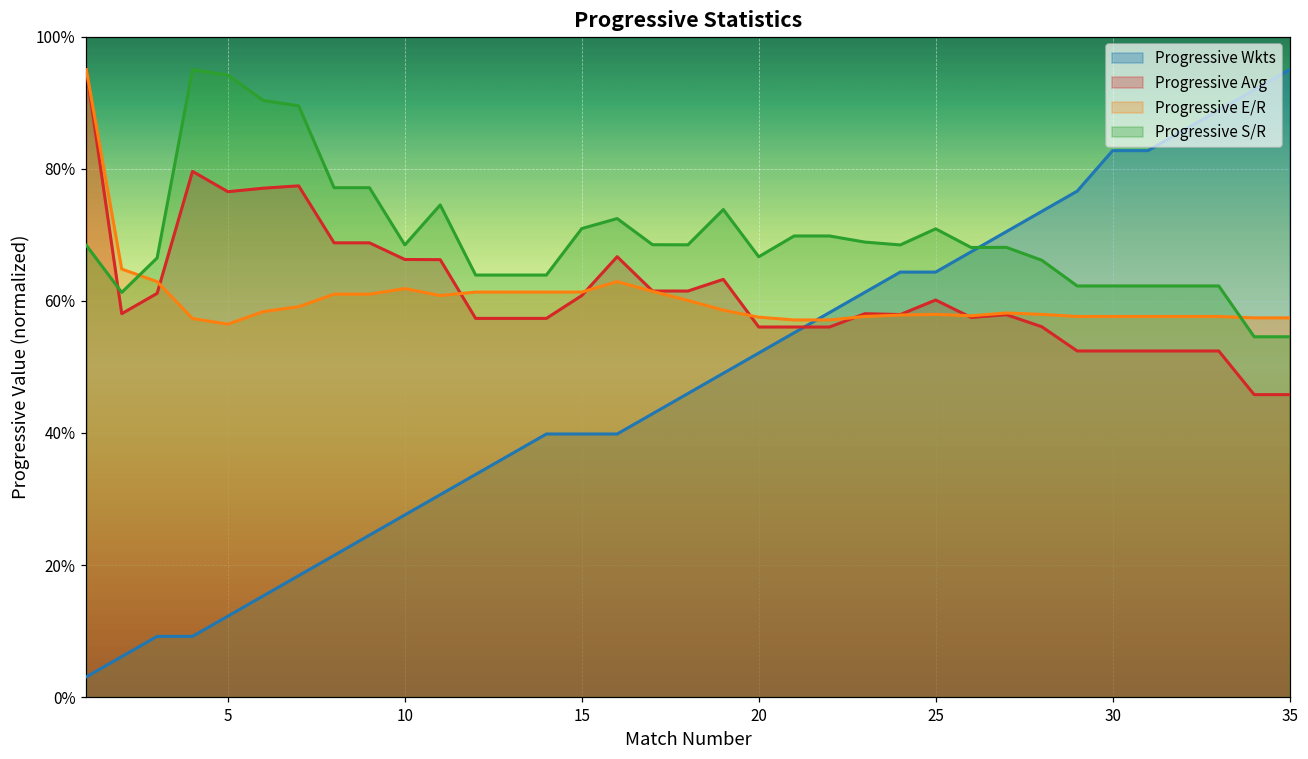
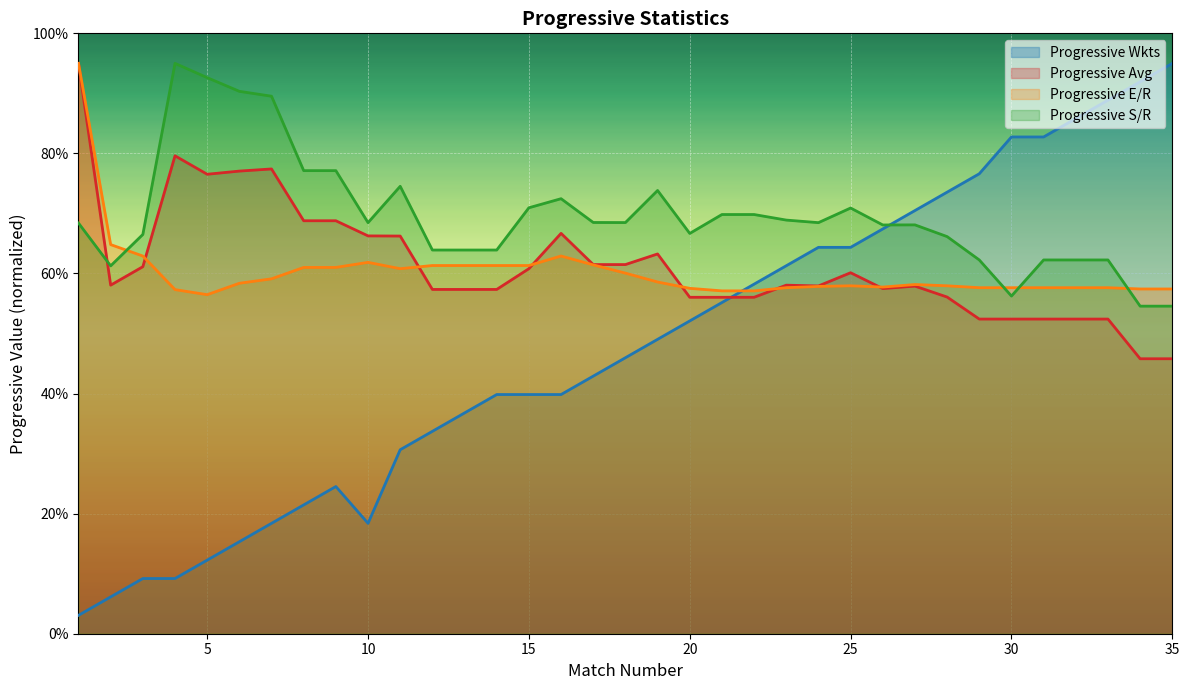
Progressive S/R, 5: 94% -> 93%
Progressive Wkts, 10: 28% -> 18%
Progressive S/R, 30: 62% -> 56%
